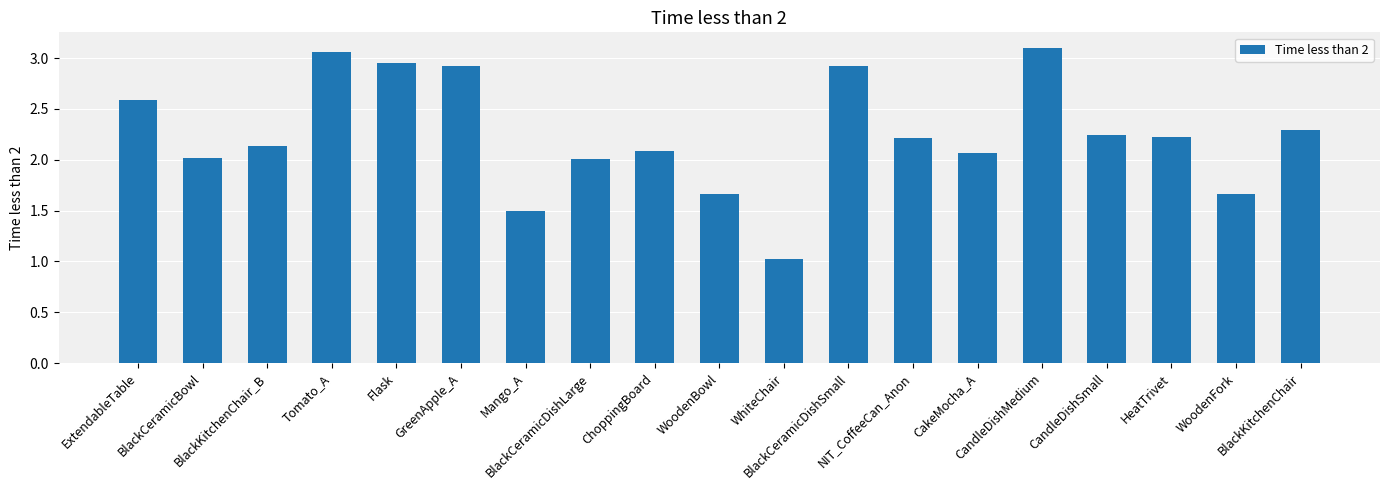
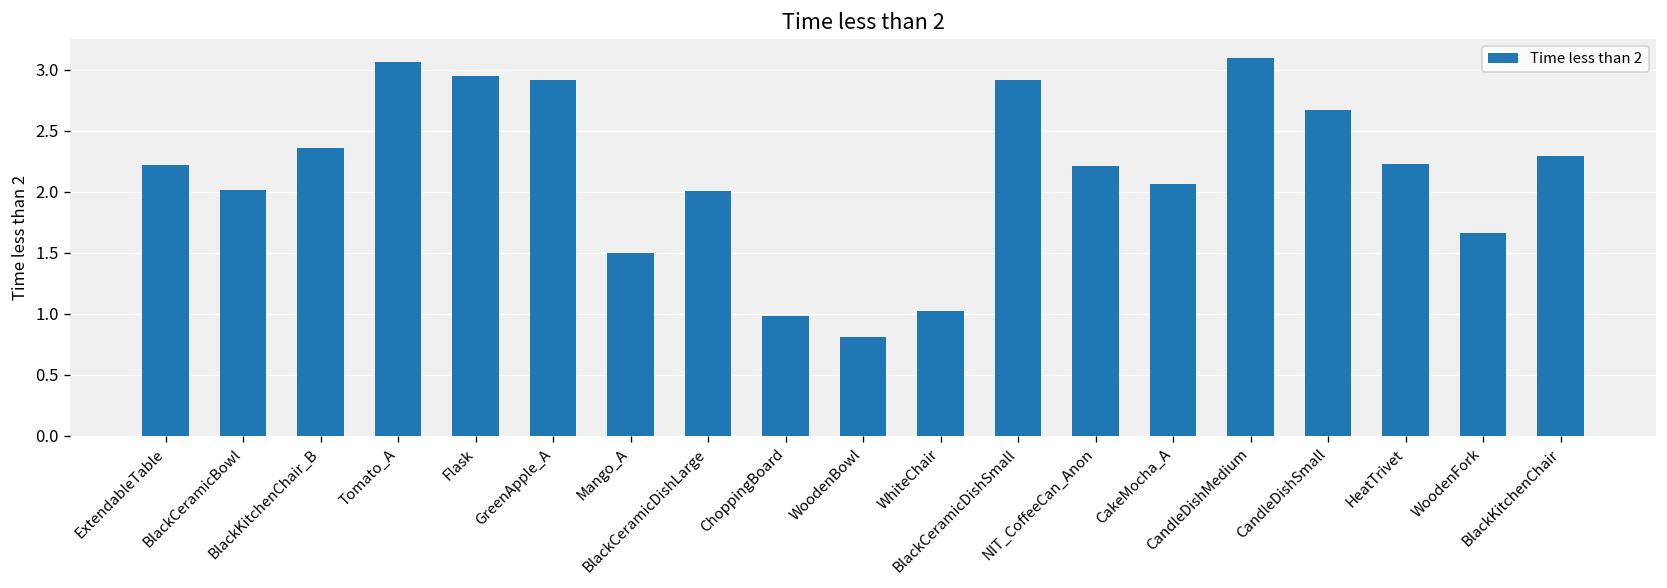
ExtendableTable: 2.59 -> 2.22
BlackKitchenChair_B: 2.14 -> 2.35
ChoppingBoard: 2.08 -> 0.98
WoodenBowl: 1.66 -> 0.81
CandleDishSmall: 2.24 -> 2.67
